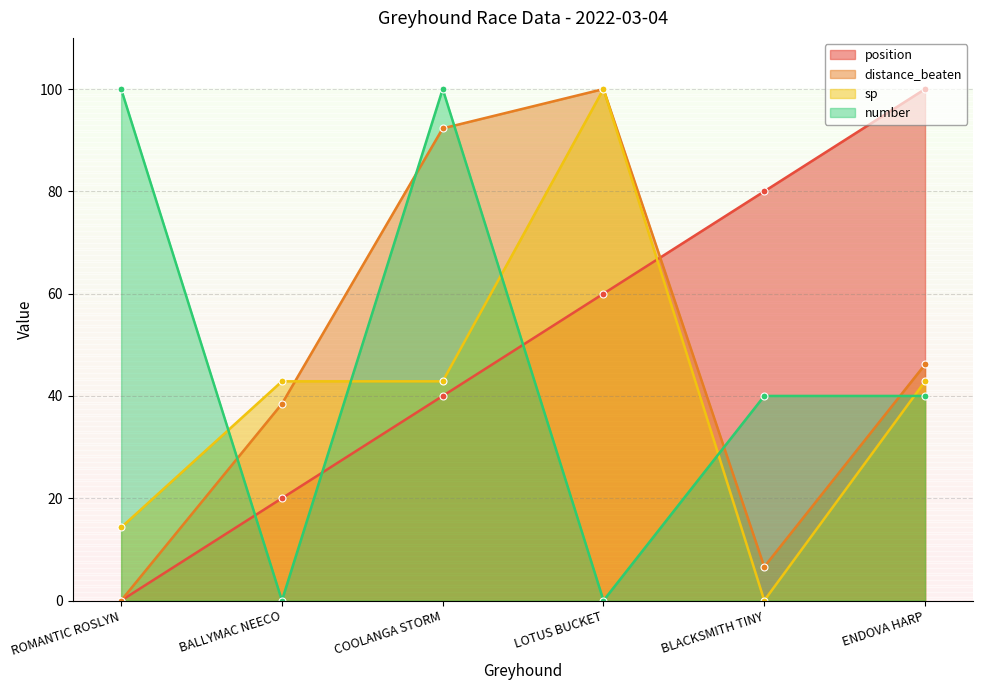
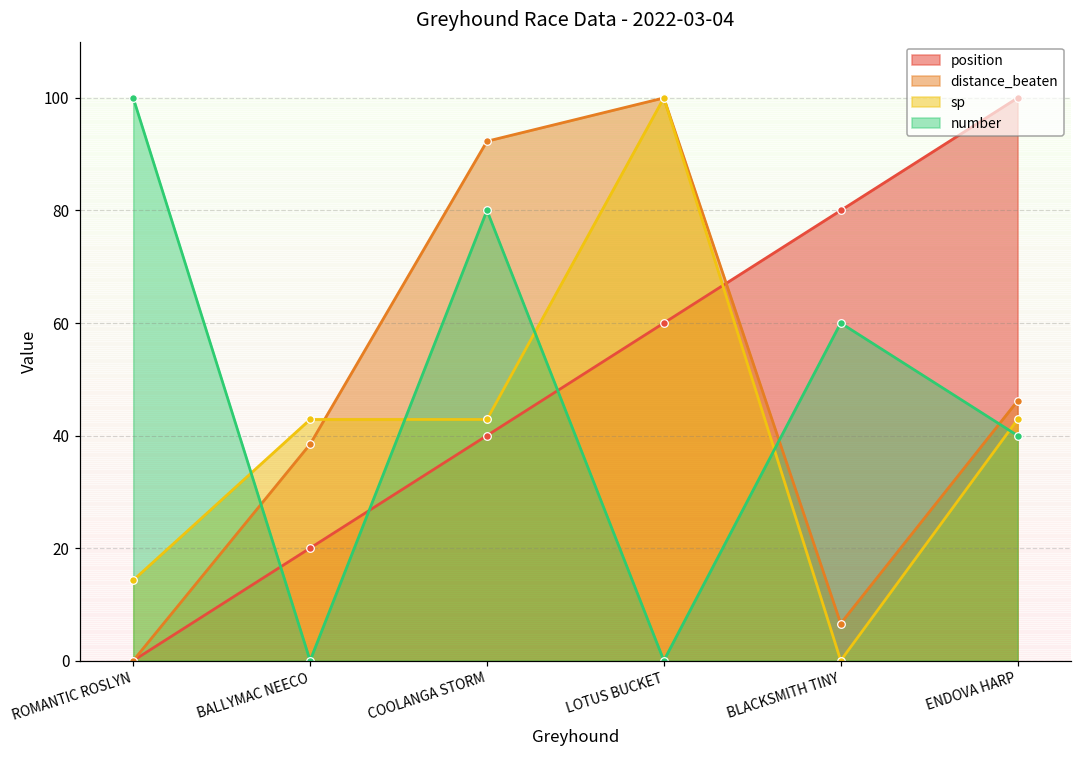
number, COOLANGA STORM: 100 -> 80
number, BLACKSMITH TINY: 40 -> 60
